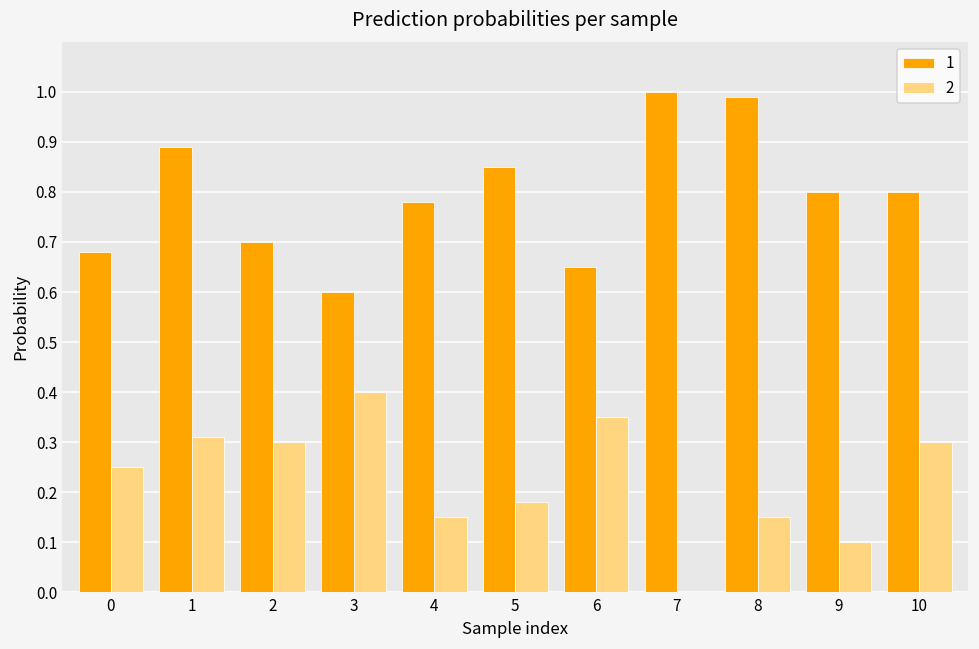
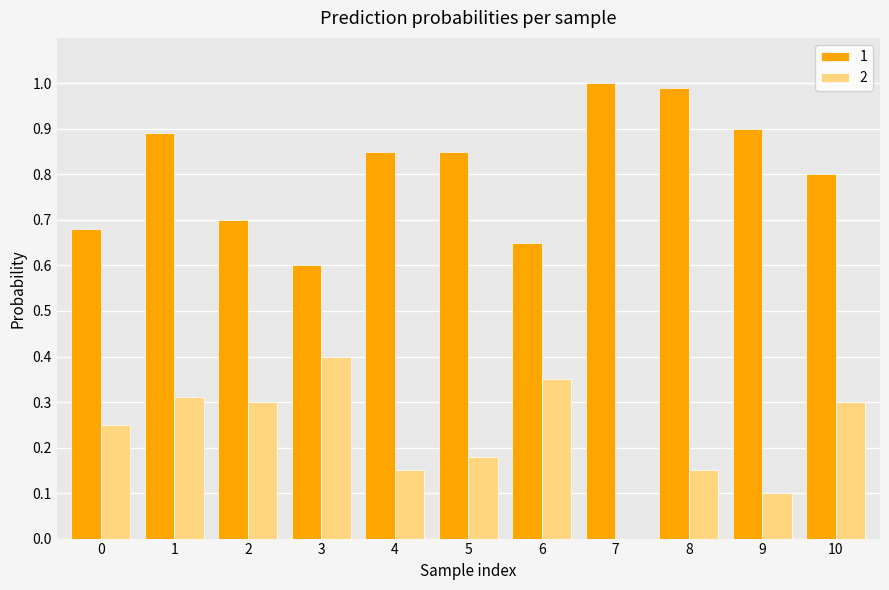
1, 4: 0.78 -> 0.85
1, 9: 0.8 -> 0.9
